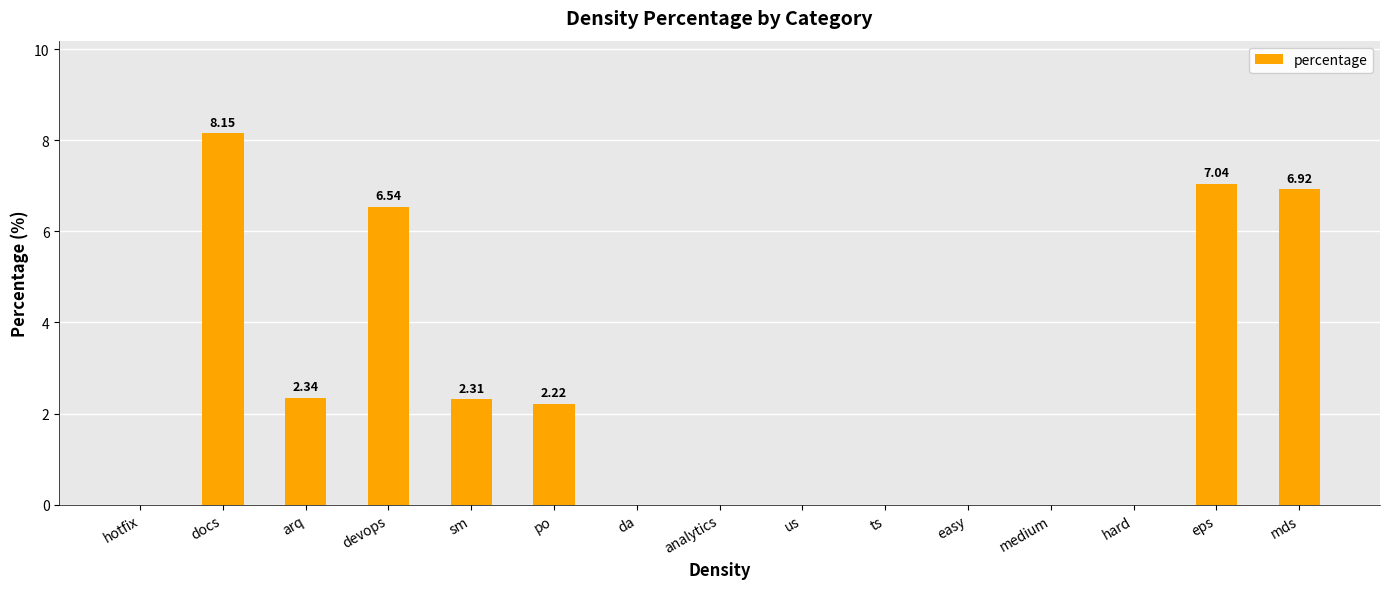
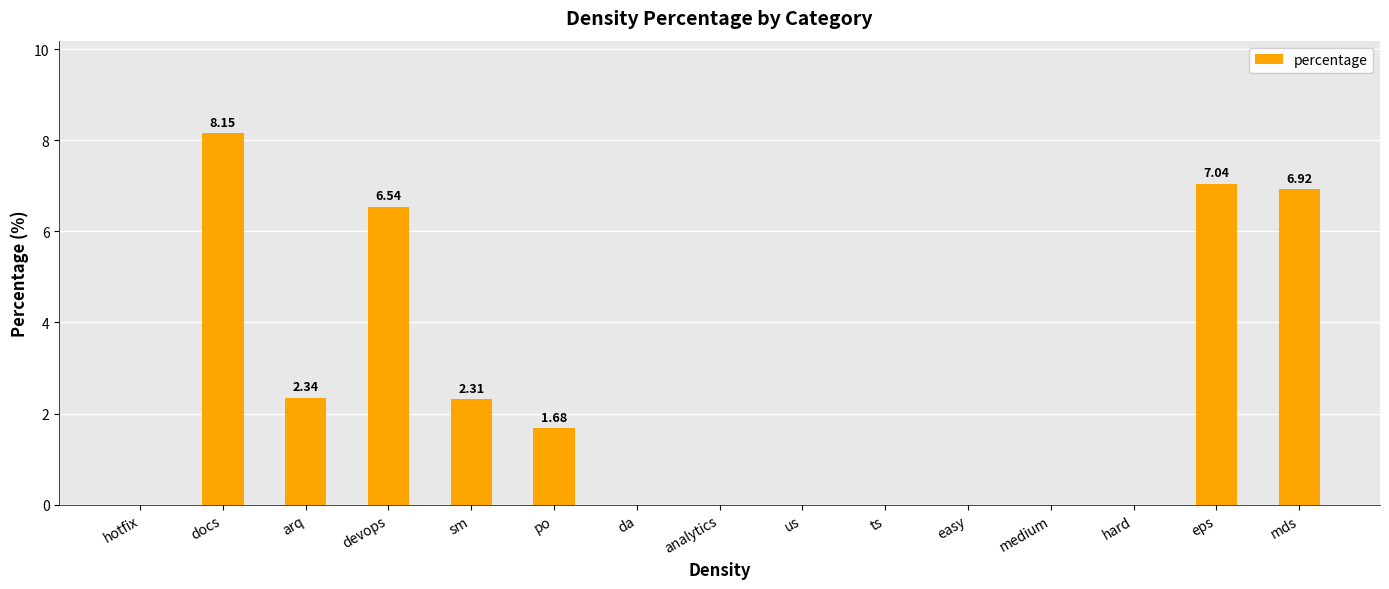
po: 2.22 -> 1.68
